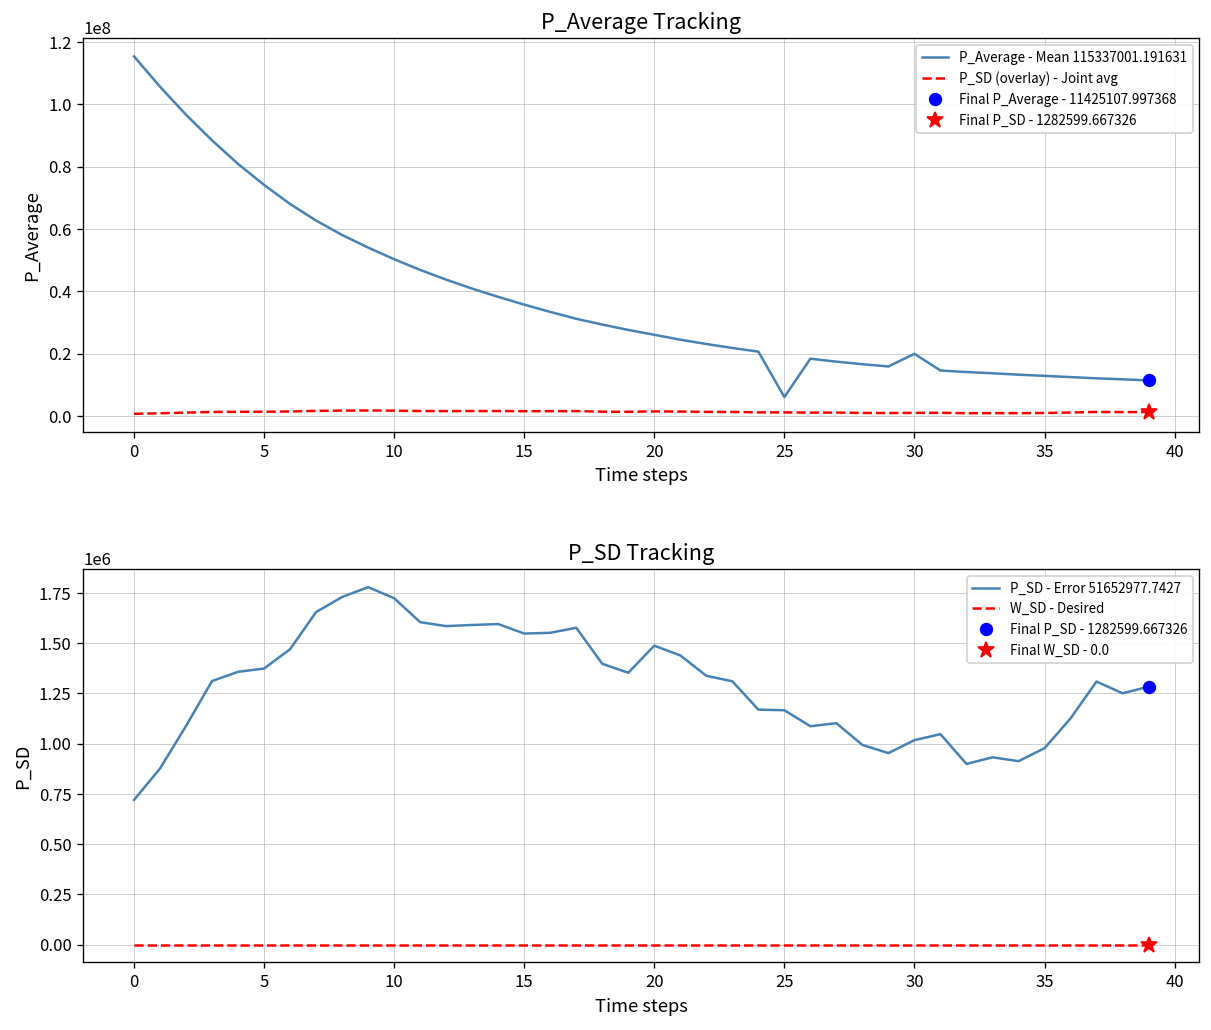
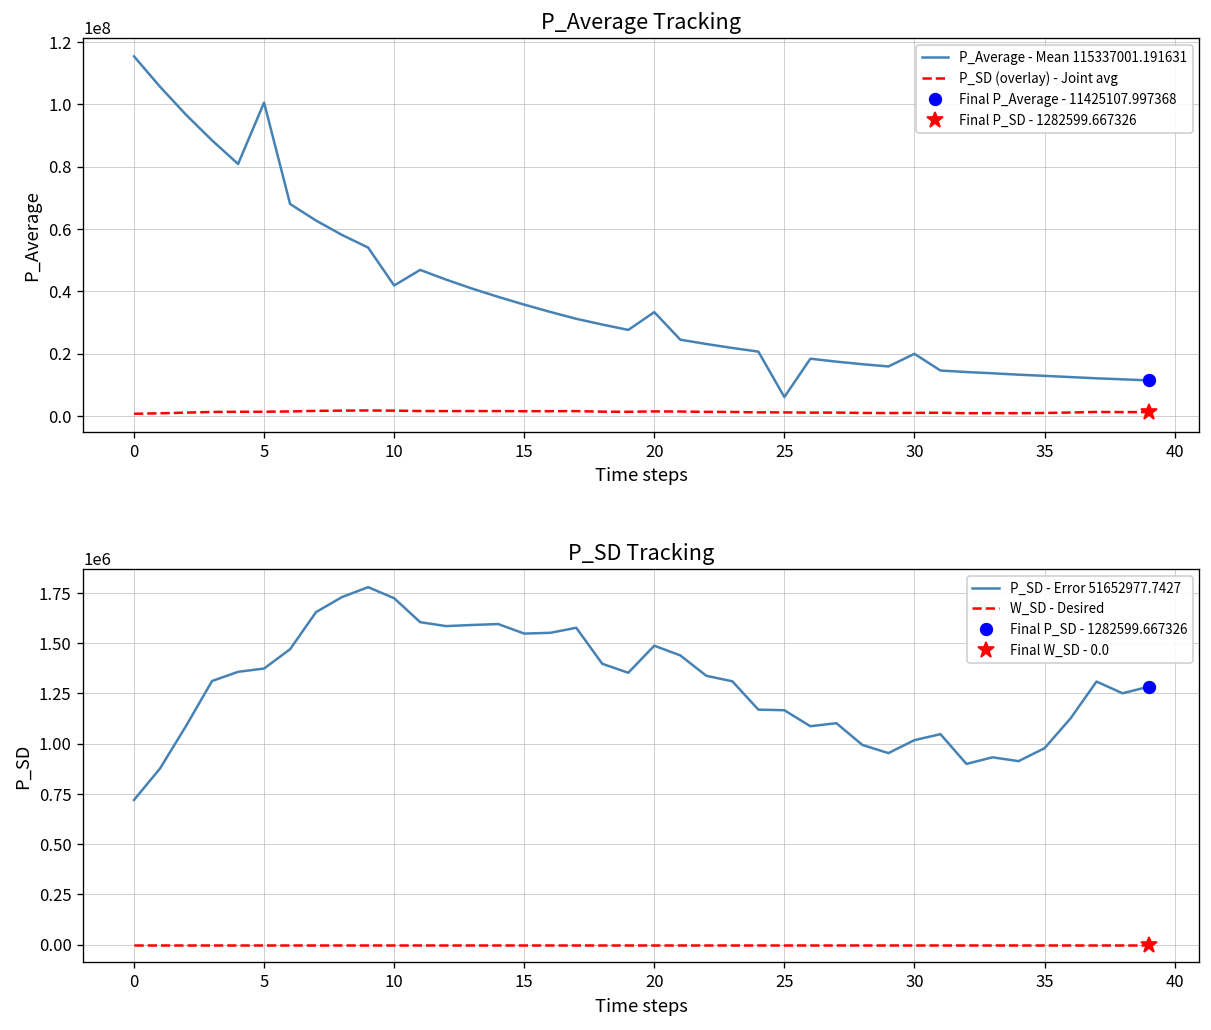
P_Average Tracking, P_Average - Mean 115337001.191631, 5: 74000000 -> 100000000
P_Average Tracking, P_Average - Mean 115337001.191631, 10: 50000000 -> 42000000
P_Average Tracking, P_Average - Mean 115337001.191631, 20: 26000000 -> 33000000
